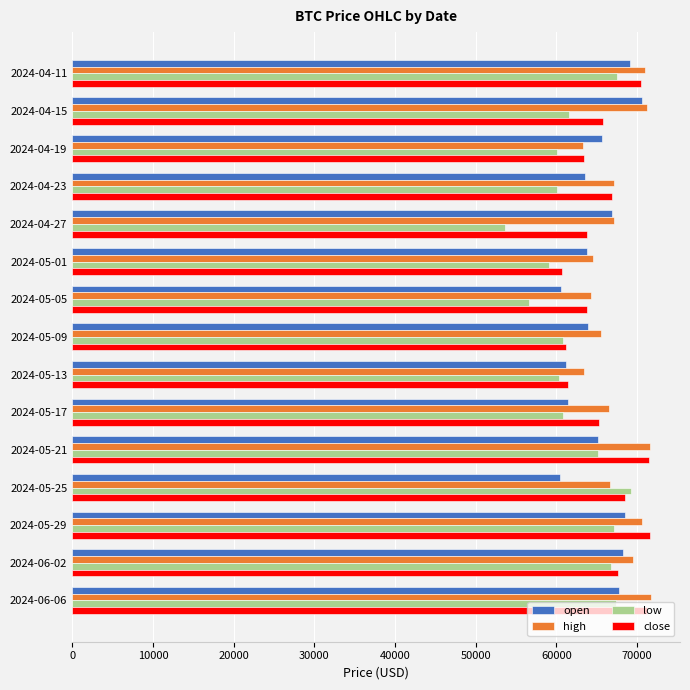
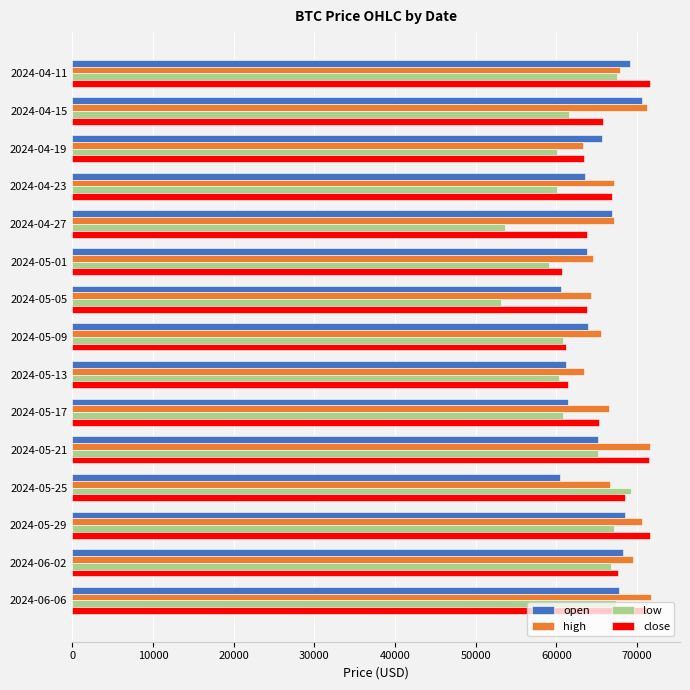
high, 2024-04-11: 71000 -> 68000
close, 2024-04-11: 71000 -> 72000
low, 2024-05-05: 57000 -> 53000
